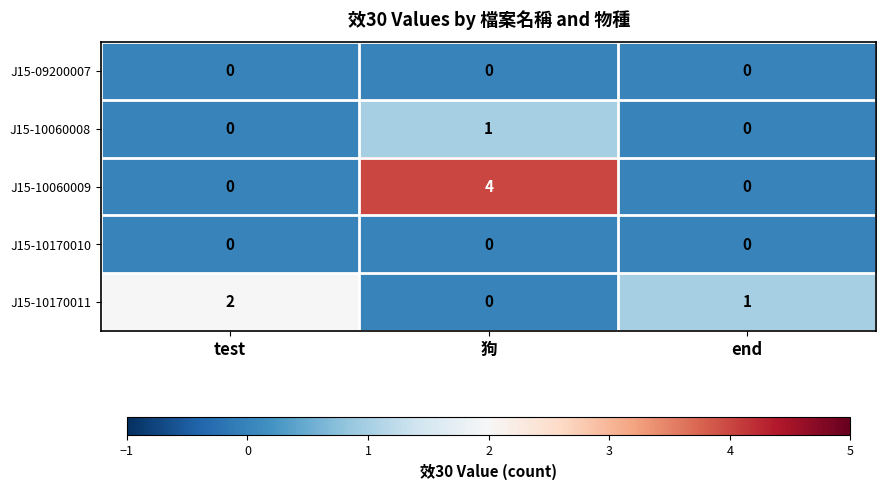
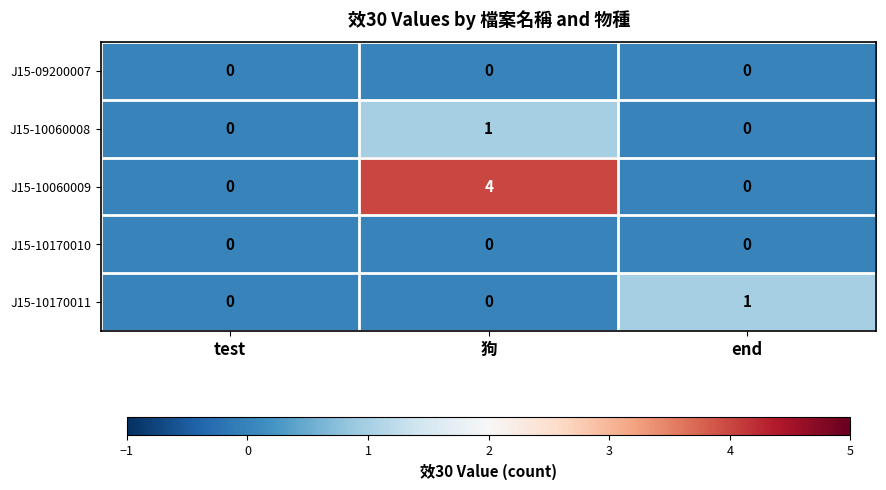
J15-10170011, test: 2 -> 0
